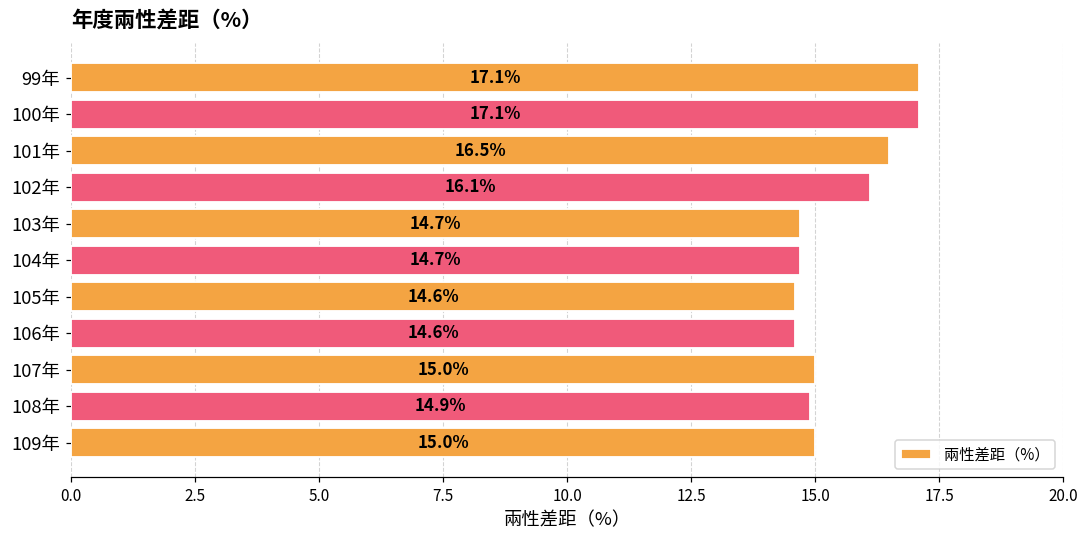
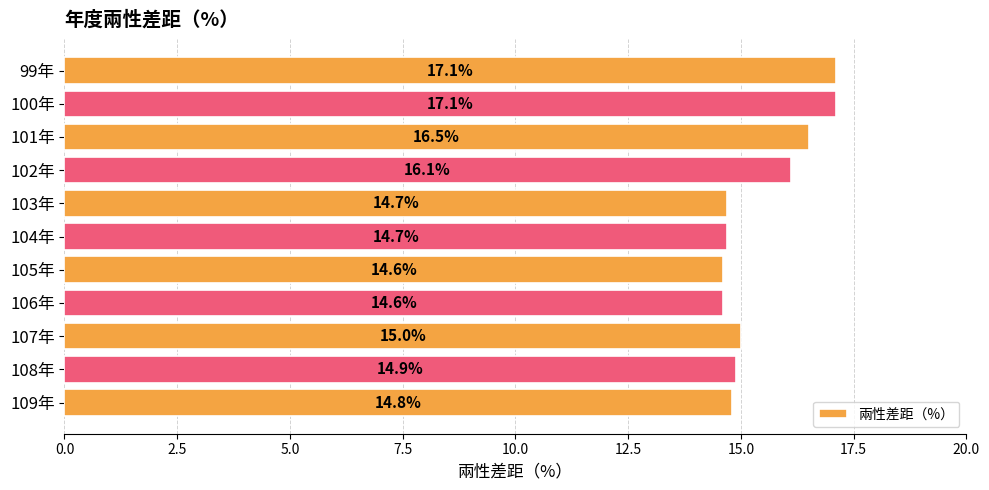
109年: 15.0% -> 14.8%
